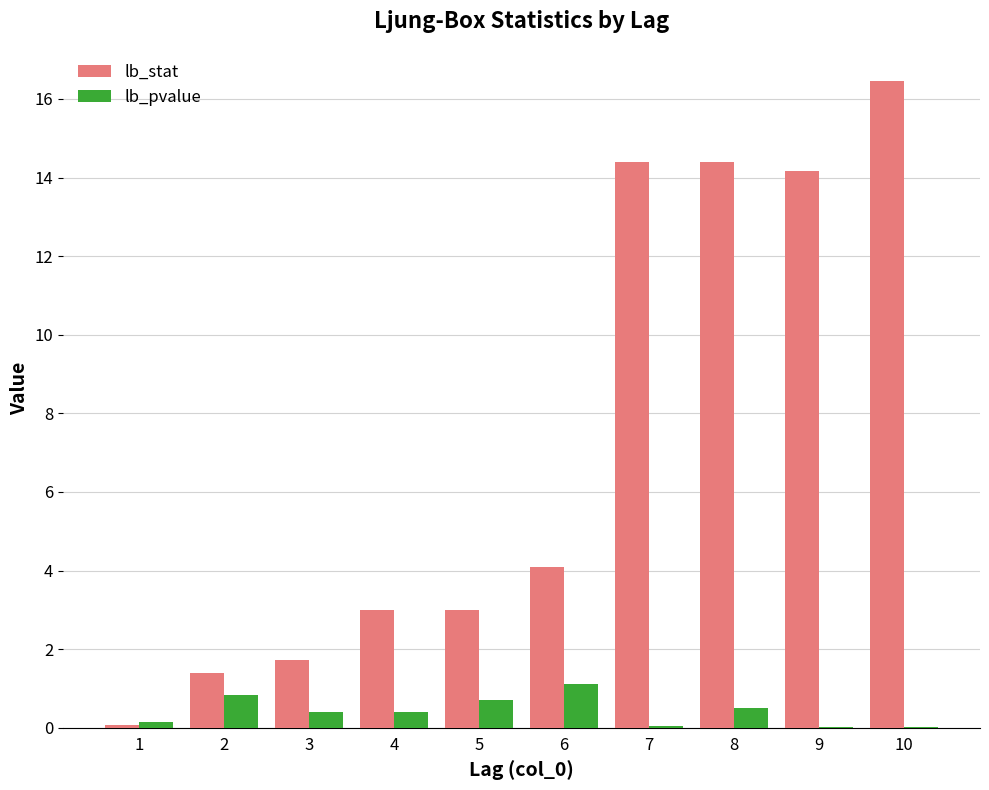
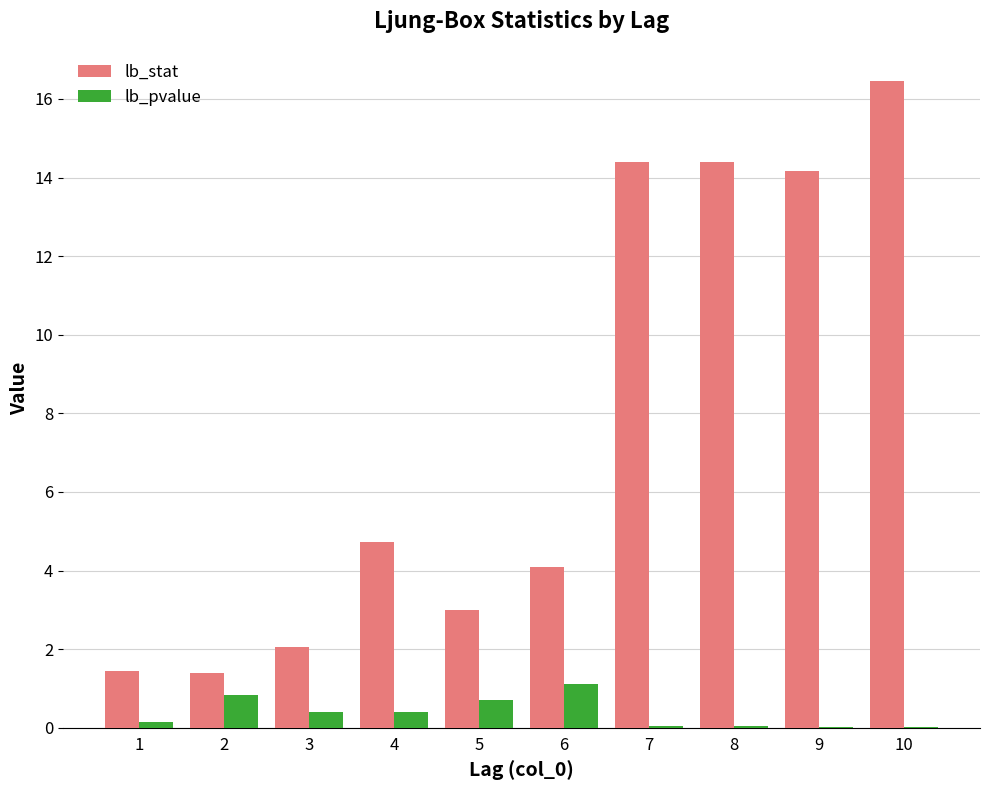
lb_stat, 1: 0.1 -> 1.4
lb_stat, 3: 1.7 -> 2.0
lb_stat, 4: 3.0 -> 4.7
lb_pvalue, 8: 0.5 -> 0.0
